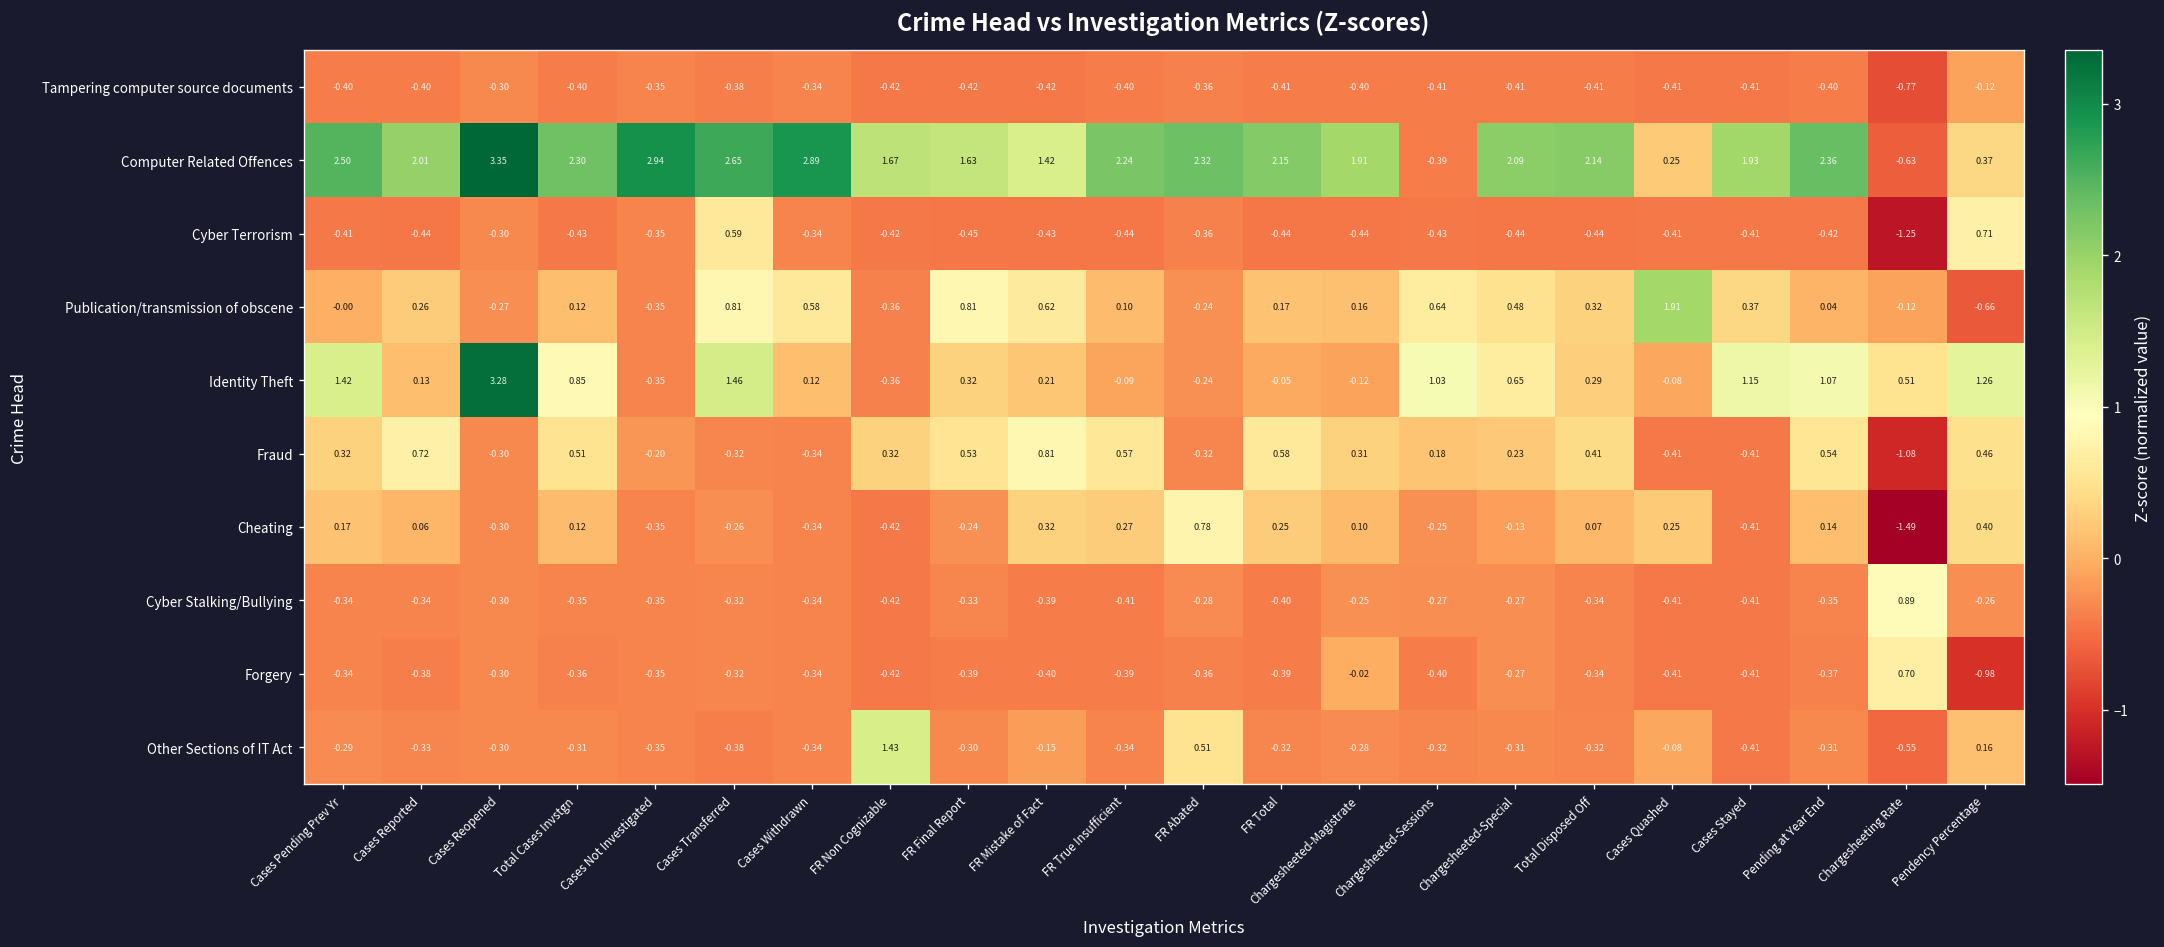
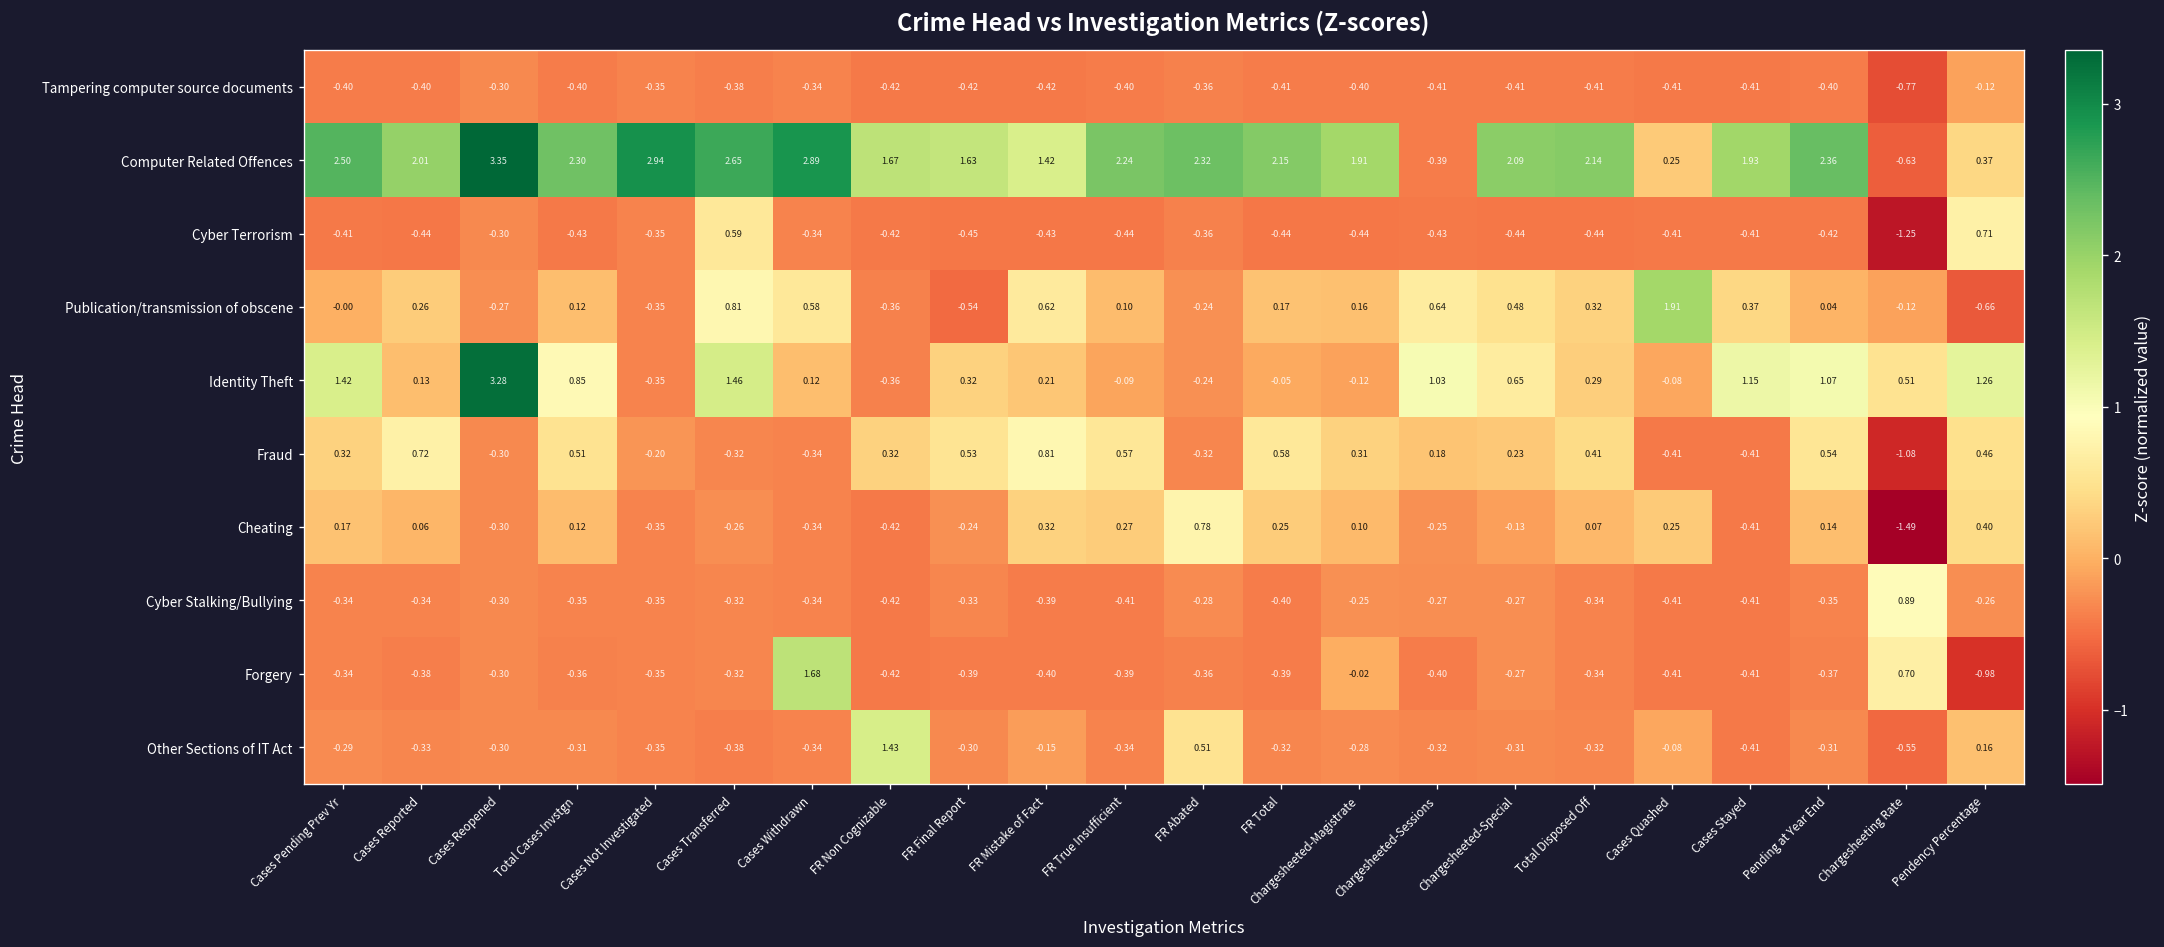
Publication/transmission of obscene, FR Final Report: 0.81 -> -0.54
Forgery, Cases Withdrawn: -0.34 -> 1.68
